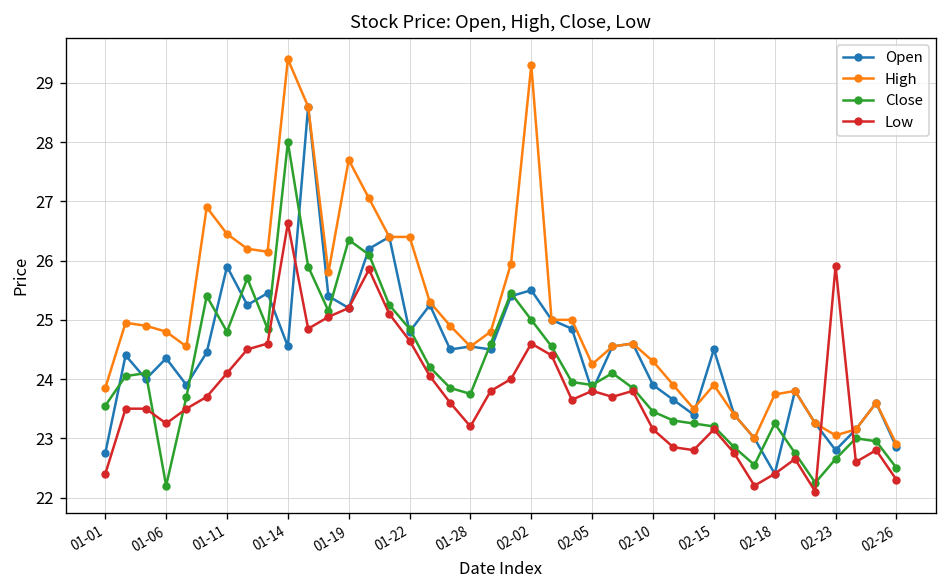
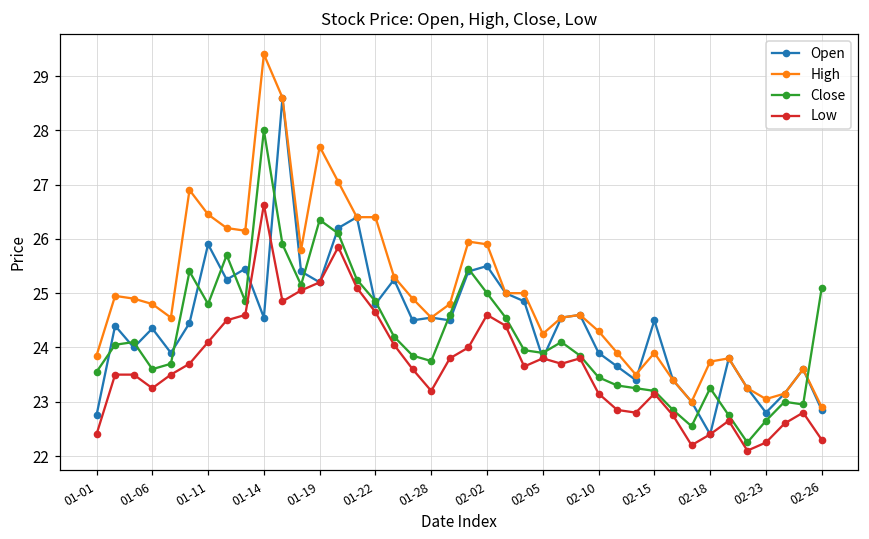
Close, 01-06: 22.2 -> 23.6
High, 02-02: 29.3 -> 25.9
Low, 02-23: 25.9 -> 22.3
Close, 02-26: 22.5 -> 25.1
